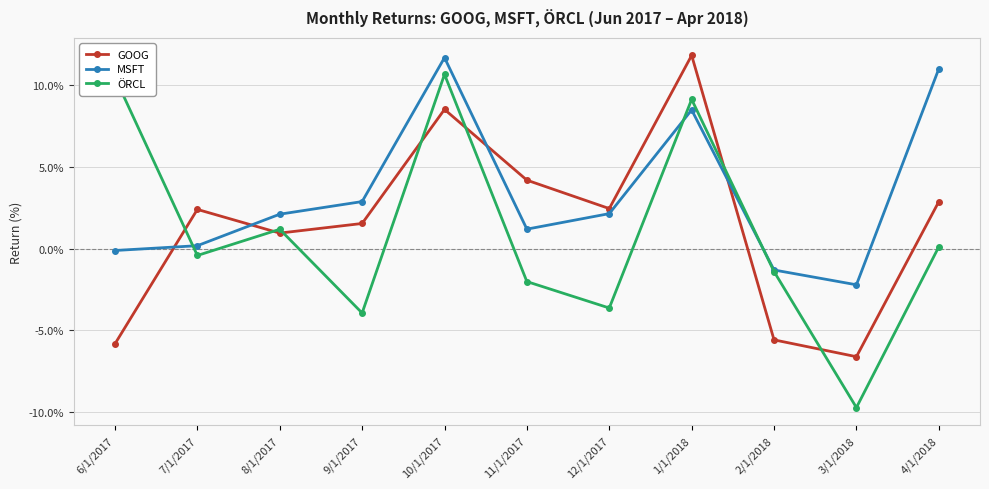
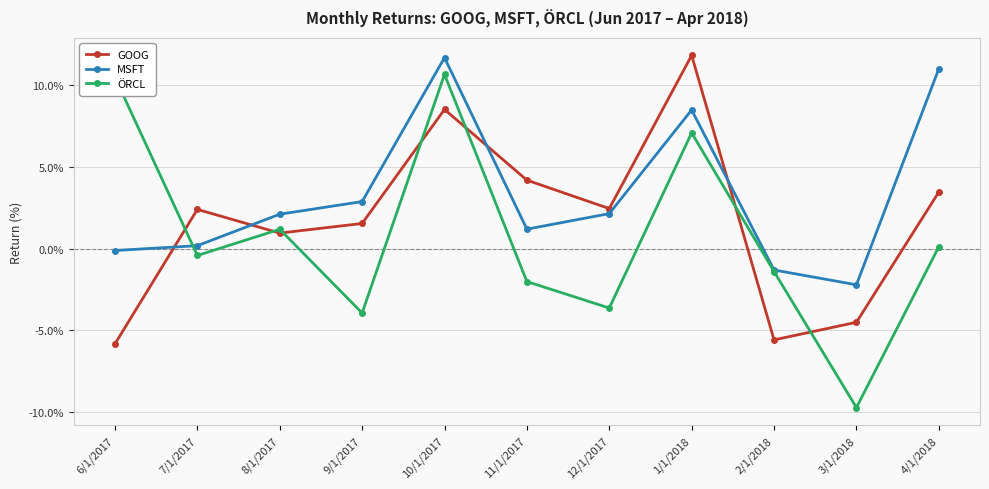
ÖRCL, 1/1/2018: 9.1% -> 7.1%
GOOG, 3/1/2018: -6.6% -> -4.5%
GOOG, 4/1/2018: 2.9% -> 3.5%
